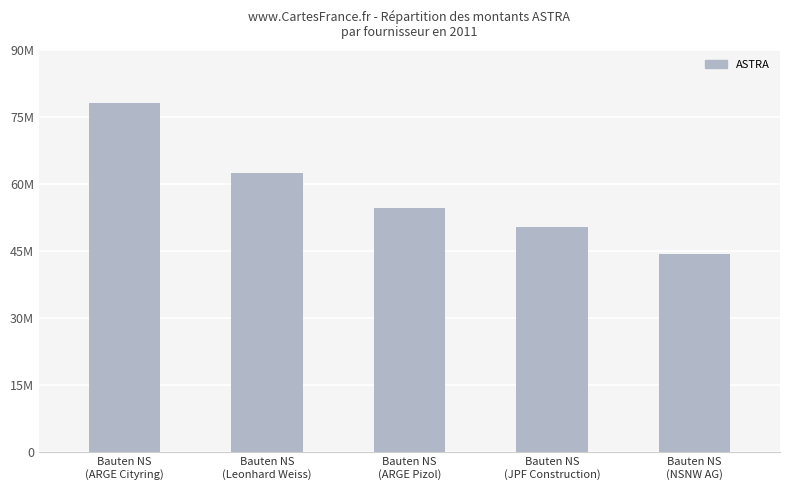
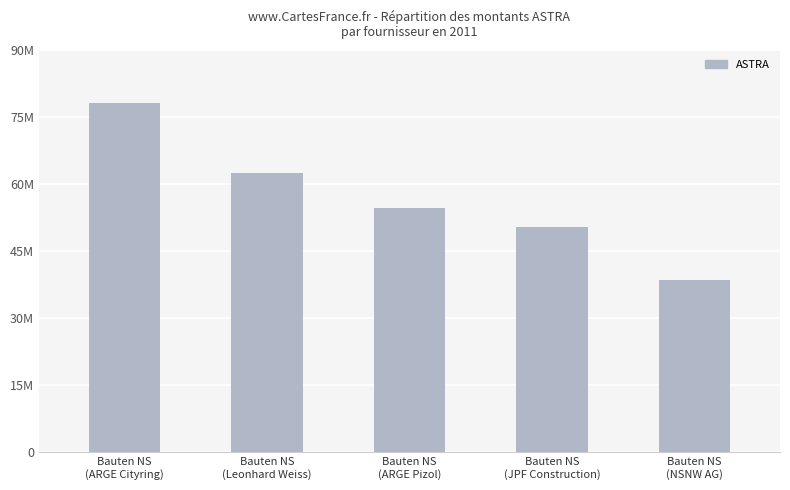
Bauten NS (NSNW AG): 44000000 -> 39000000
